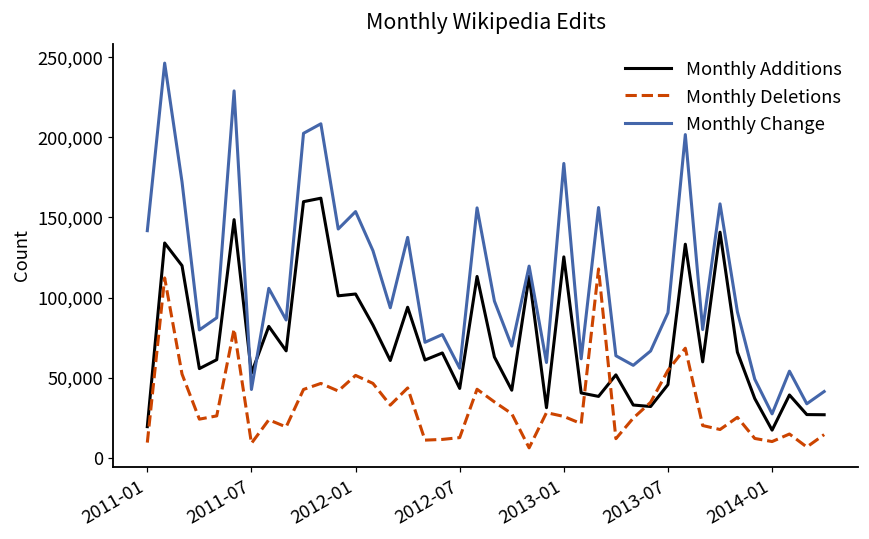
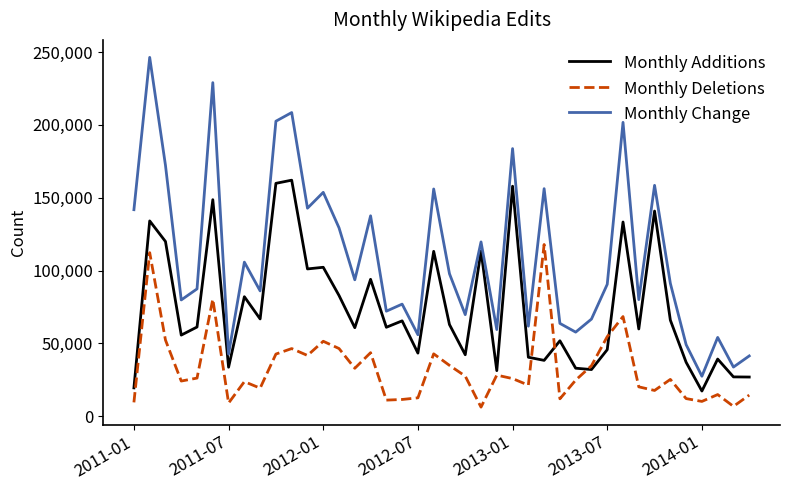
Monthly Additions, 2011-07: 53,000 -> 34,000
Monthly Additions, 2013-01: 125,000 -> 158,000
